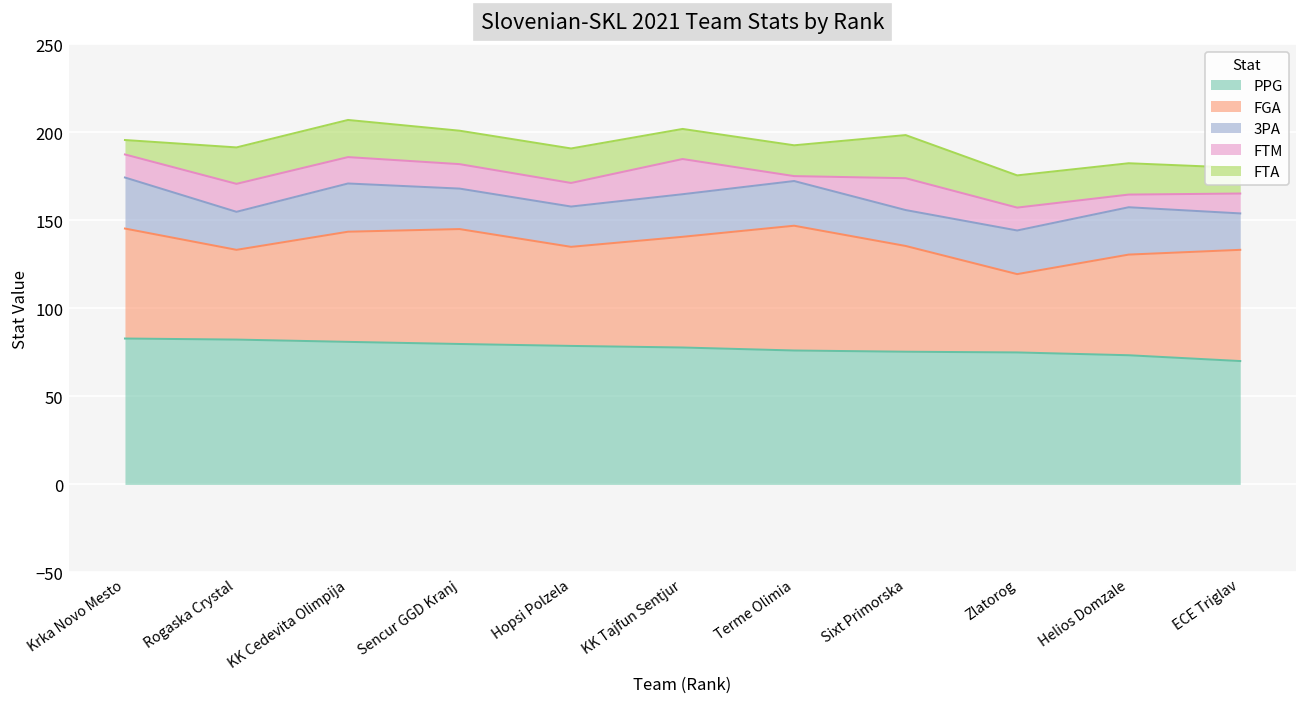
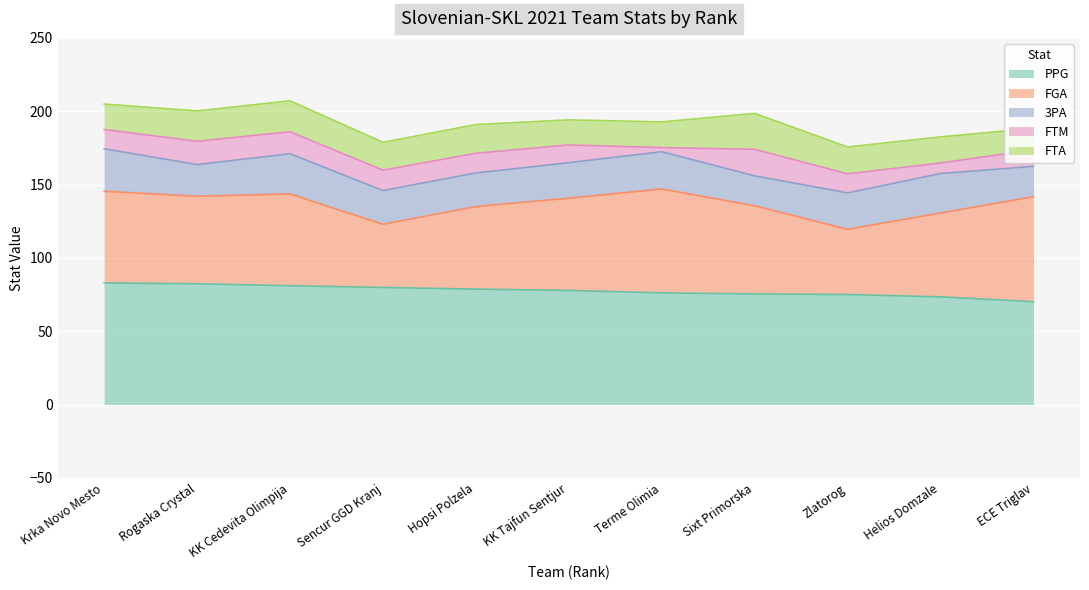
FTA, Krka Novo Mesto: 8 -> 17
FGA, Rogaska Crystal: 51 -> 60
FGA, Sencur GGD Kranj: 65 -> 43
FTM, KK Tajfun Sentjur: 20 -> 12
FGA, ECE Triglav: 63 -> 72
